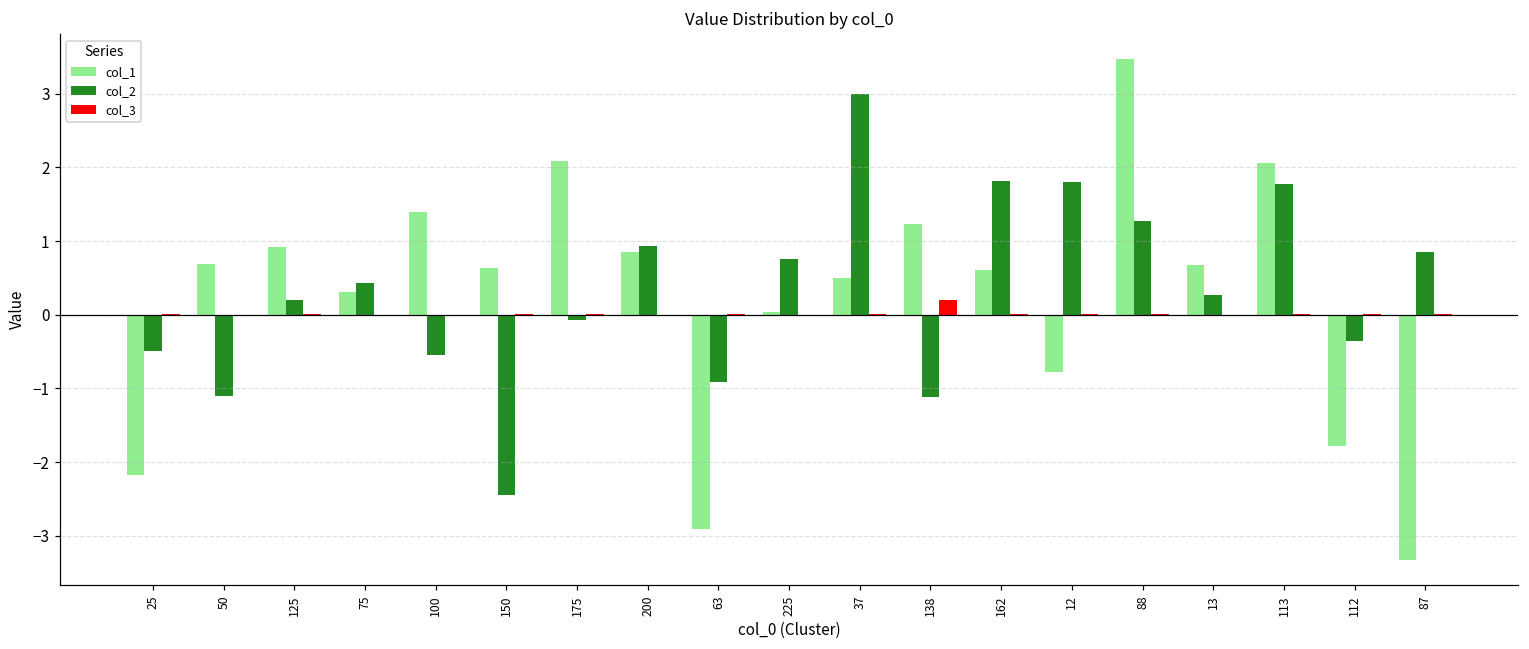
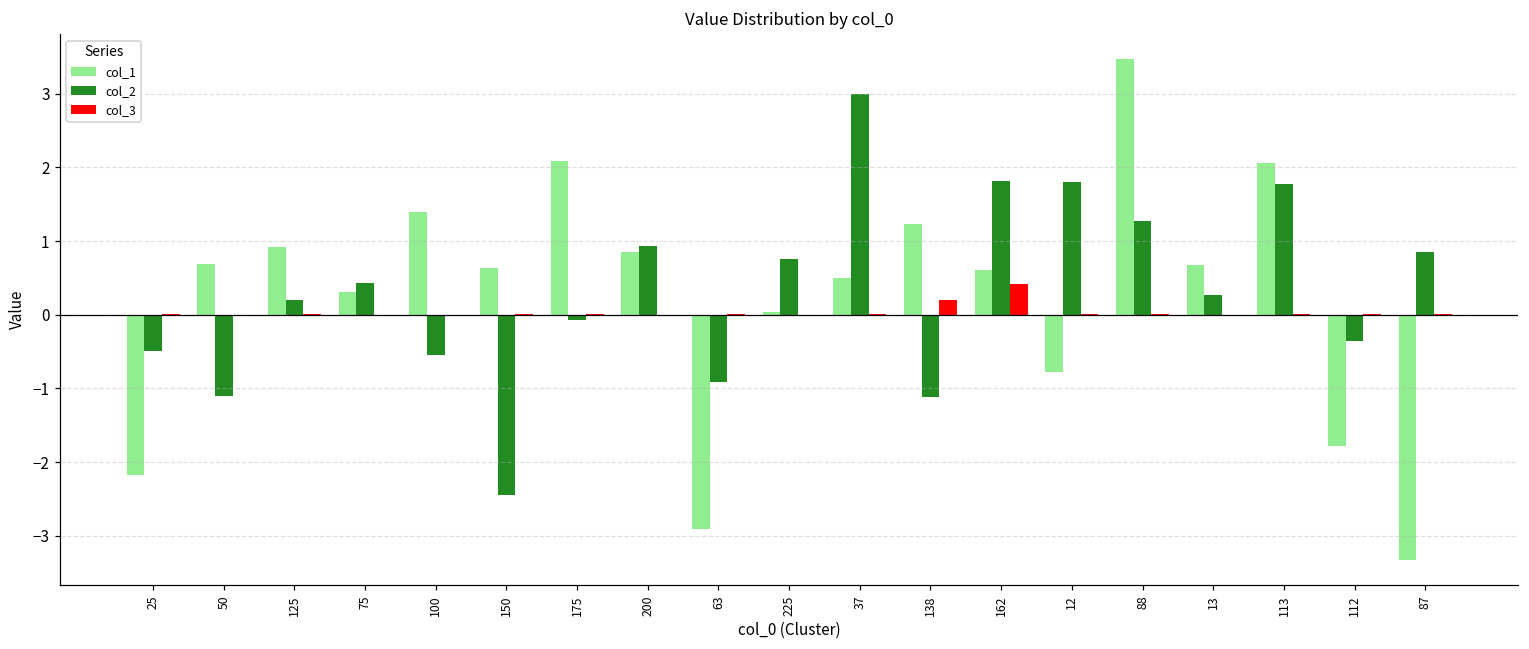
col_3, 162: 0.0 -> 0.4
